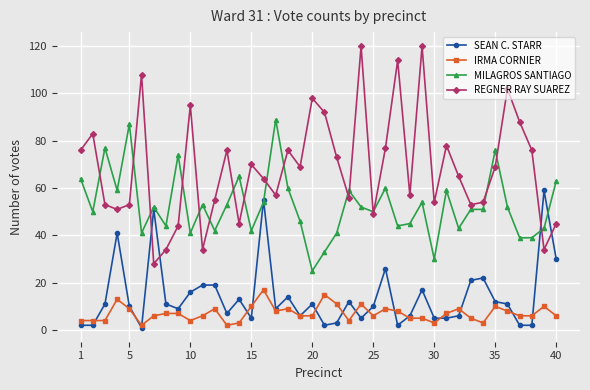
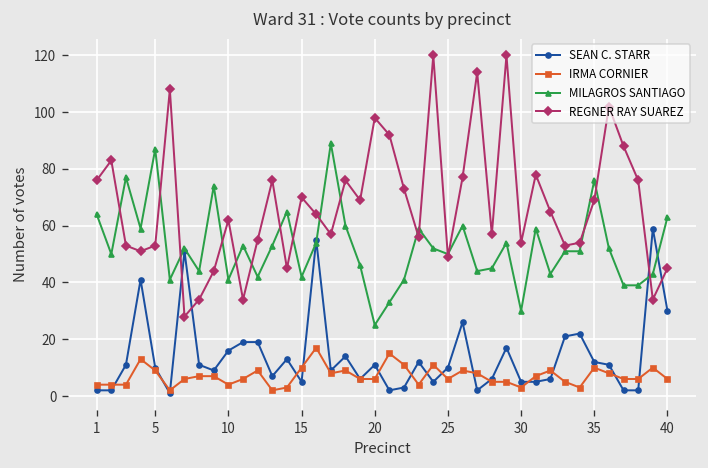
REGNER RAY SUAREZ, 10: 95 -> 62
